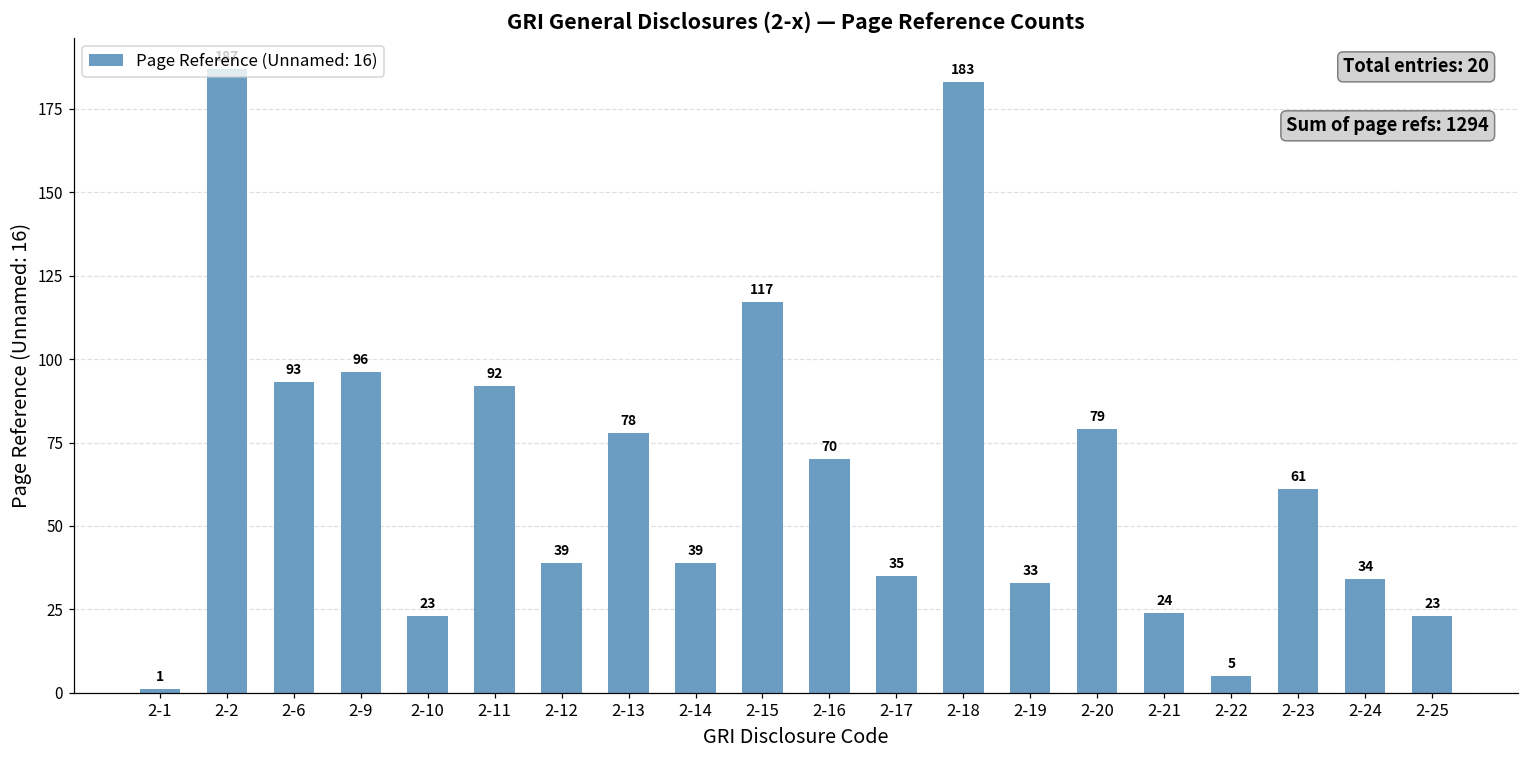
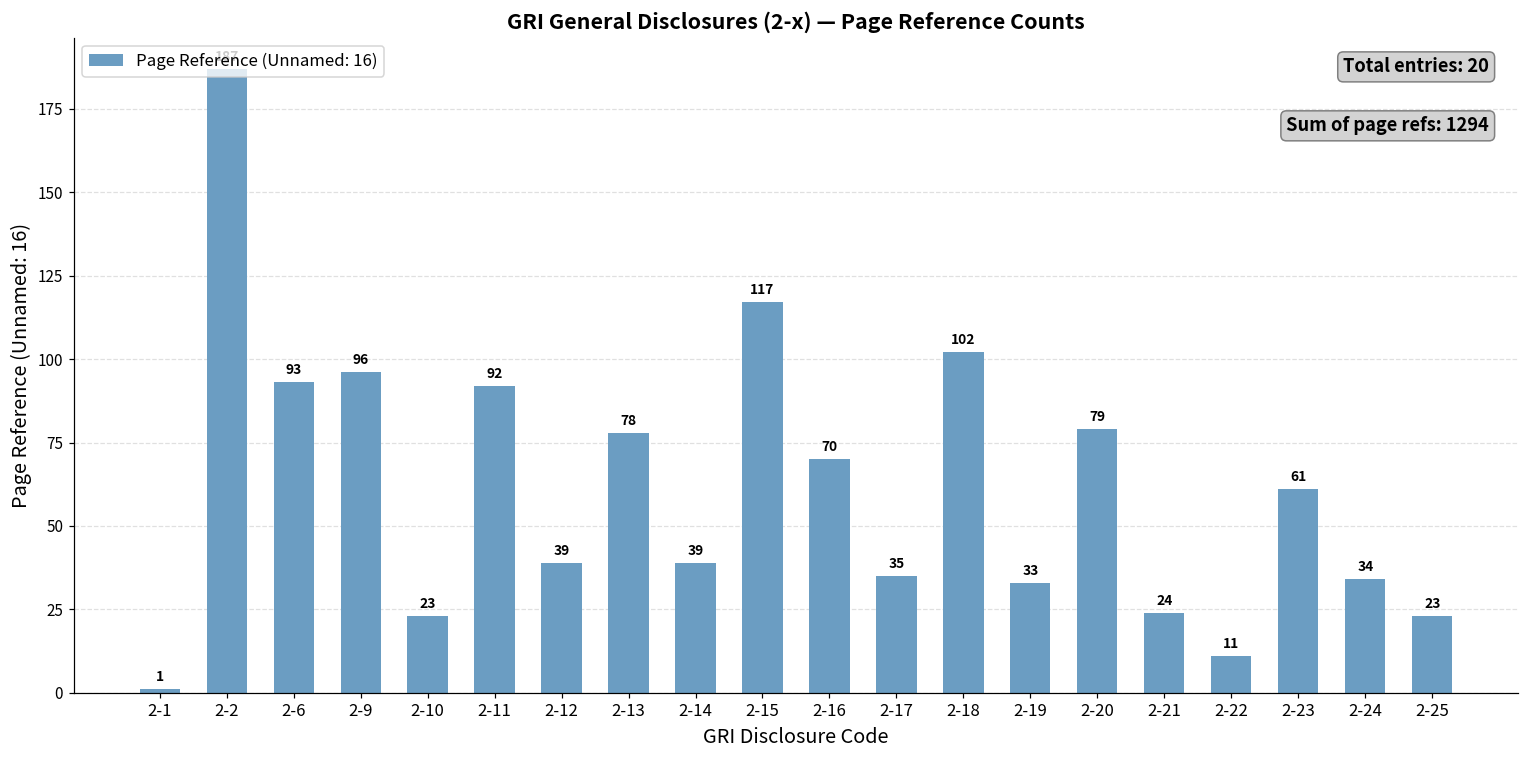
2-18: 183 -> 102
2-22: 5 -> 11
